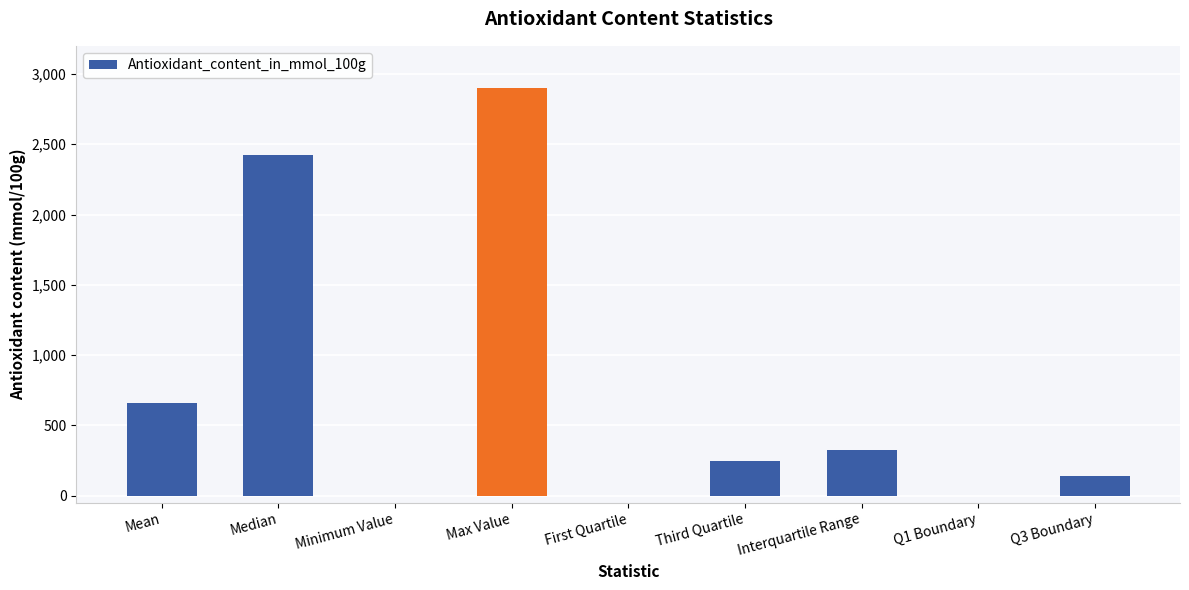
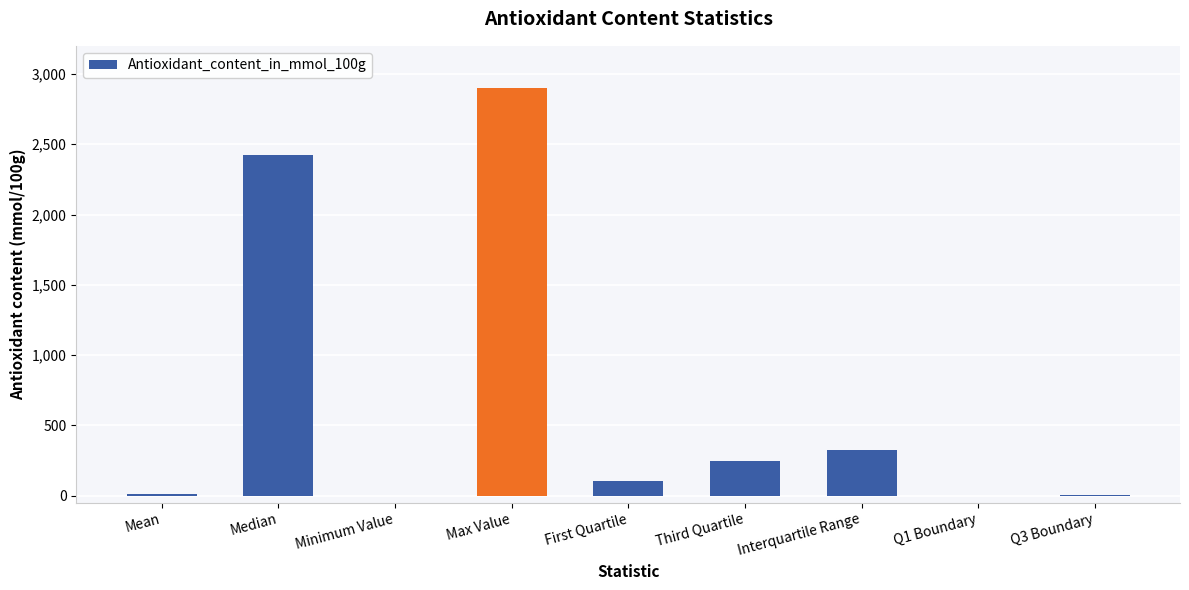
Mean: 660 -> 10
First Quartile: 0 -> 100
Q3 Boundary: 140 -> 10
